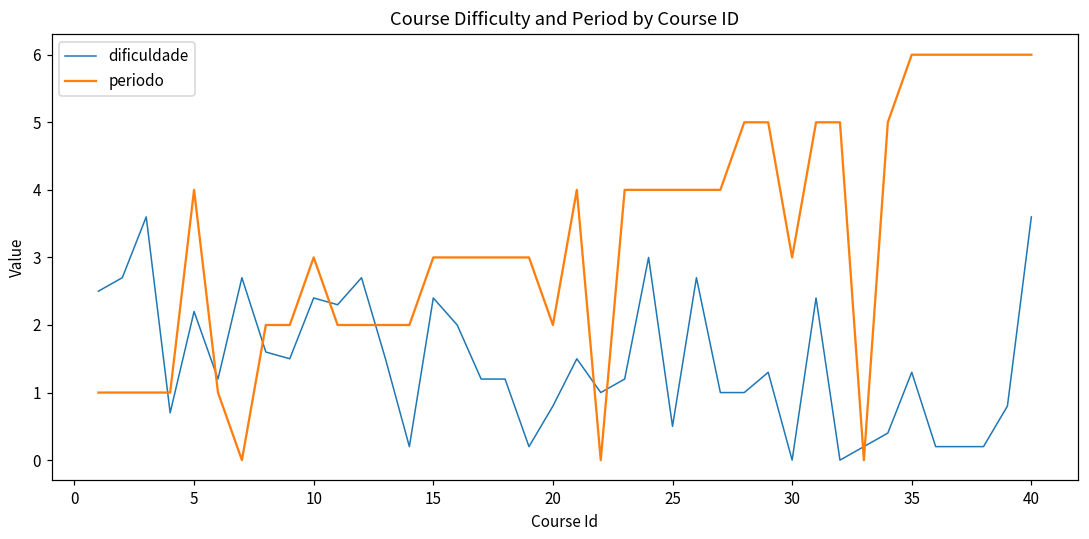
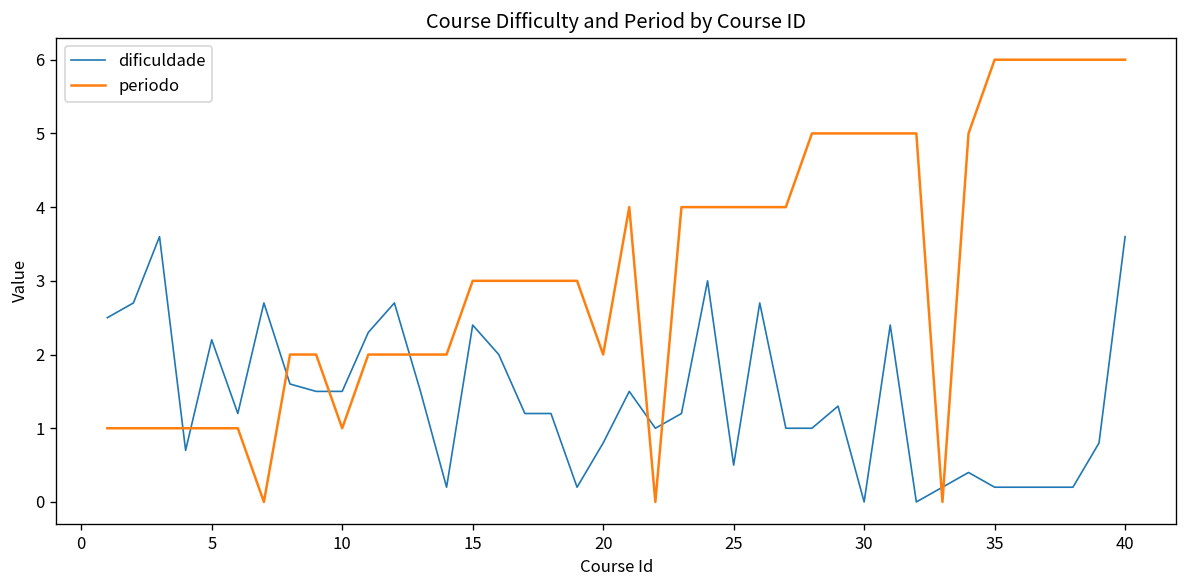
periodo, 5: 4 -> 1
dificuldade, 10: 2.4 -> 1.5
periodo, 10: 3 -> 1
periodo, 30: 3 -> 5
dificuldade, 35: 1.3 -> 0.2
